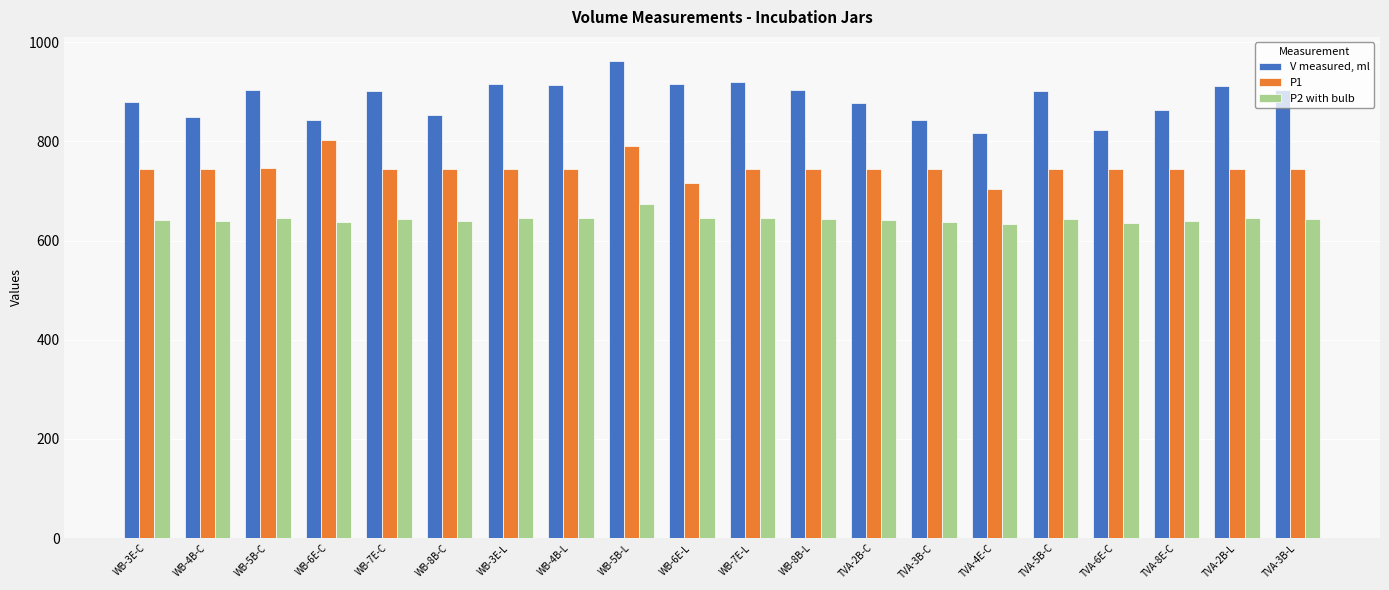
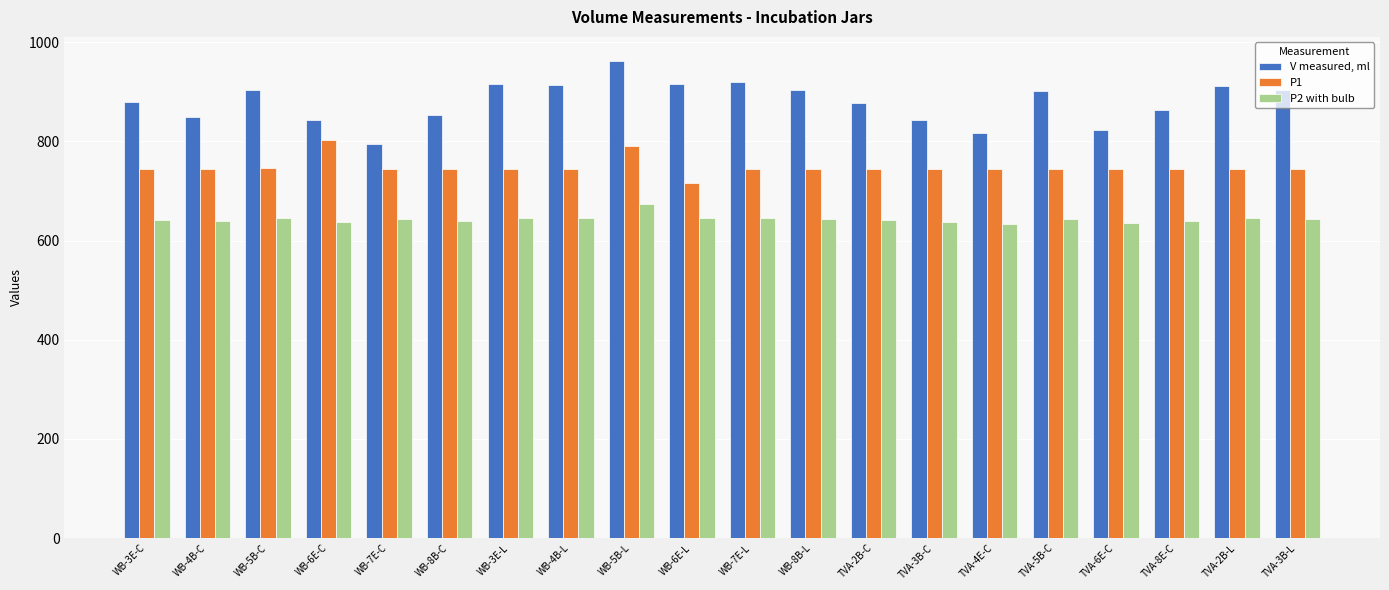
V measured, ml, WB-7E-C: 900 -> 790
P1, TVA-4E-C: 700 -> 740
